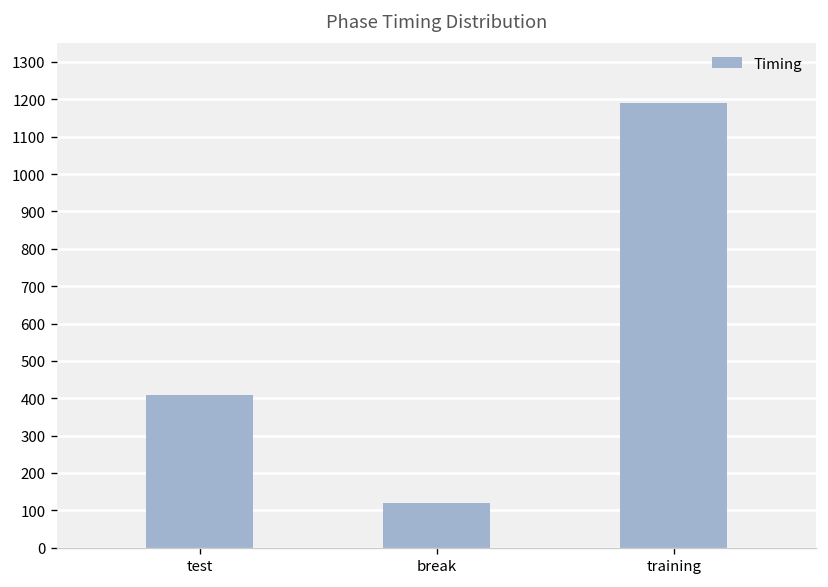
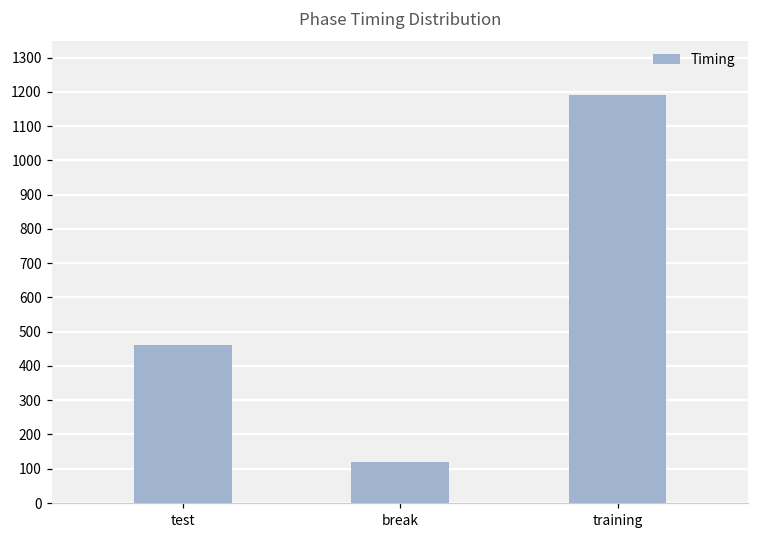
test: 410 -> 460
